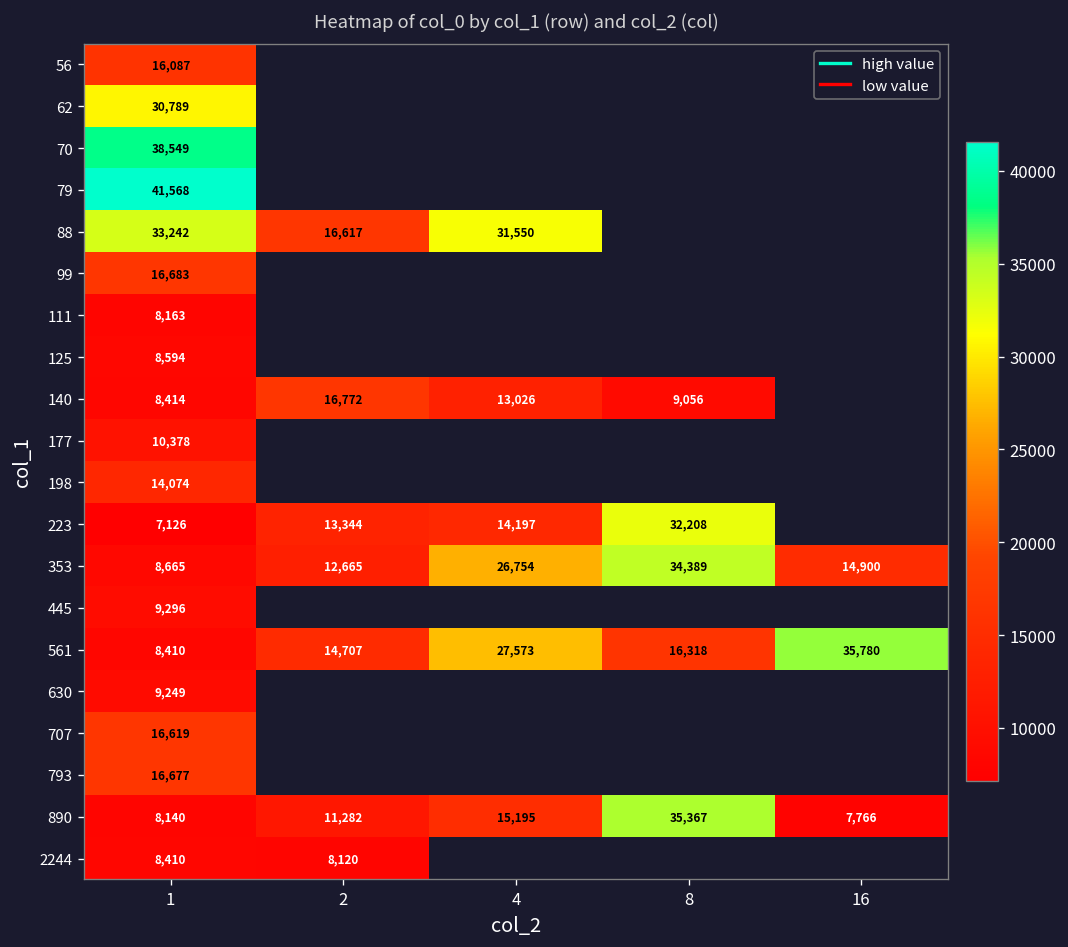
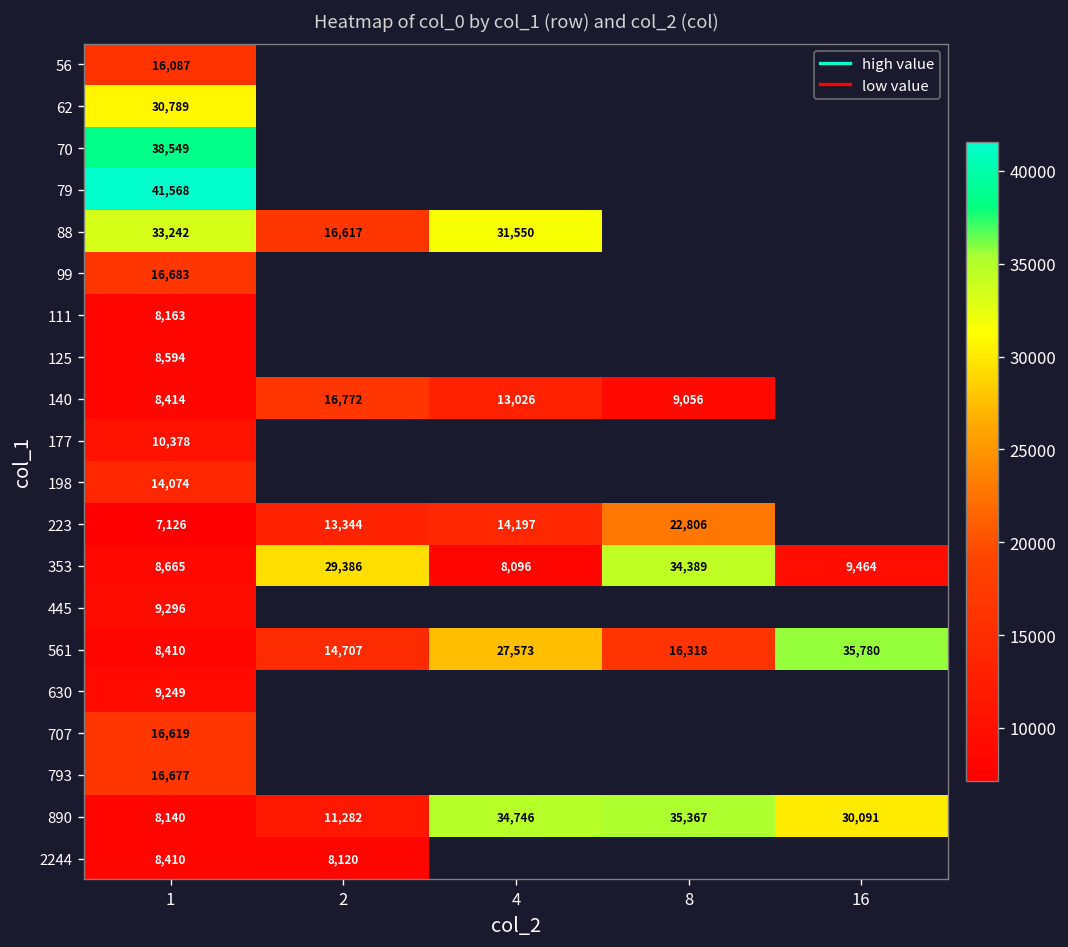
223, 8: 32,208 -> 22,806
353, 2: 12,665 -> 29,386
353, 4: 26,754 -> 8,096
353, 16: 14,900 -> 9,464
890, 4: 15,195 -> 34,746
890, 16: 7,766 -> 30,091
